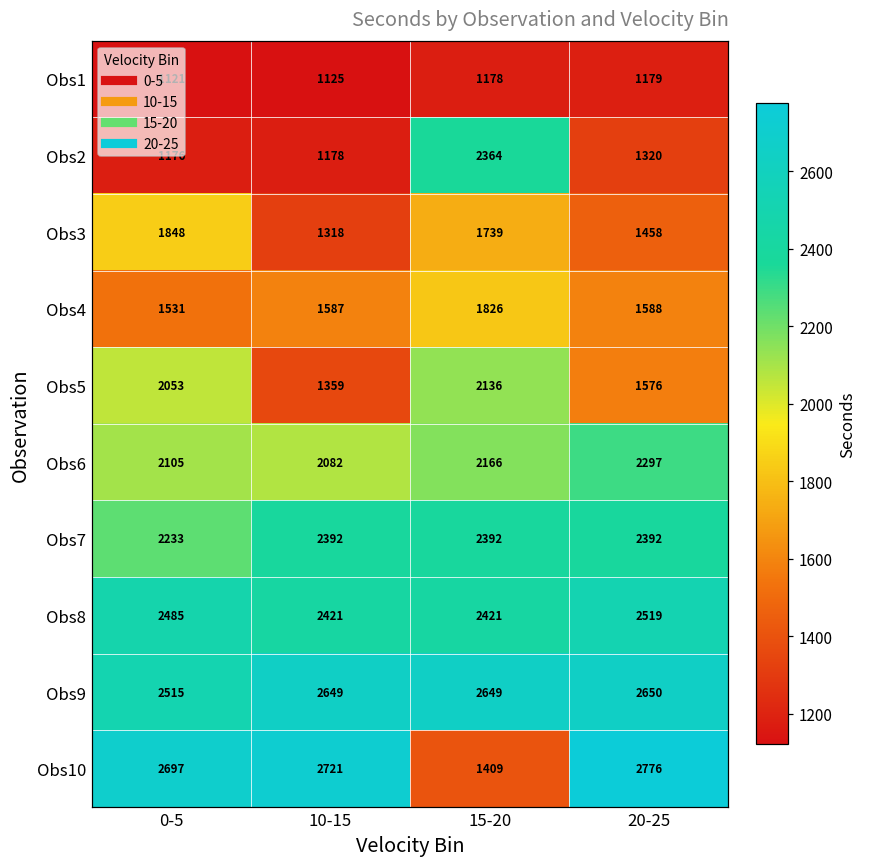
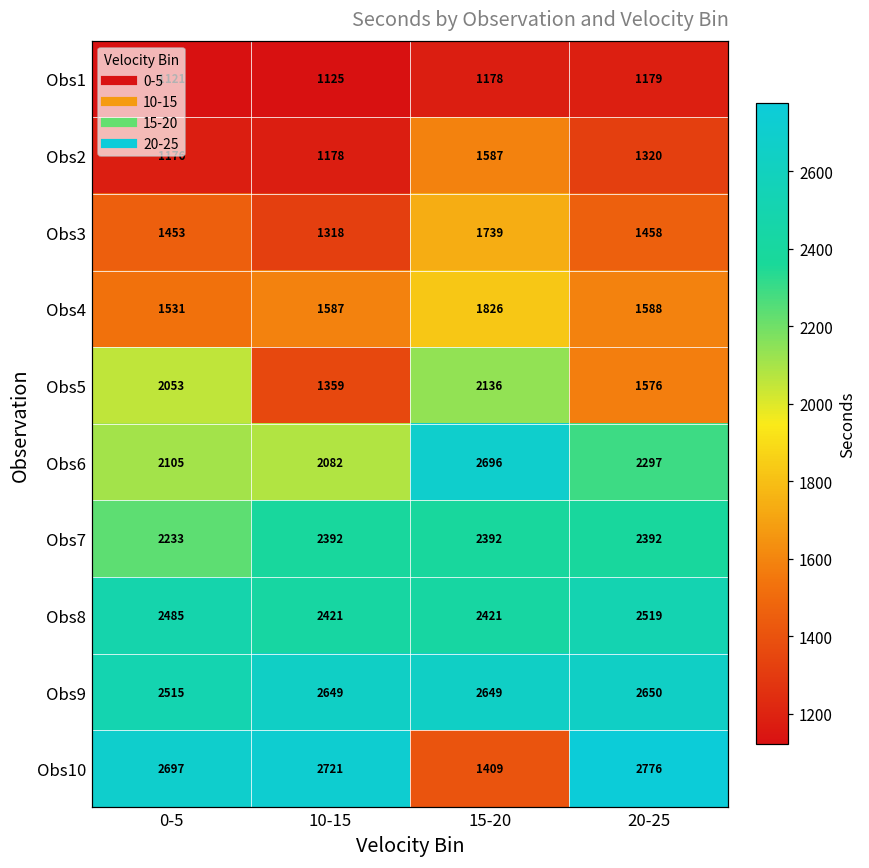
Obs2, 15-20: 2364 -> 1587
Obs3, 0-5: 1848 -> 1453
Obs6, 15-20: 2166 -> 2696
